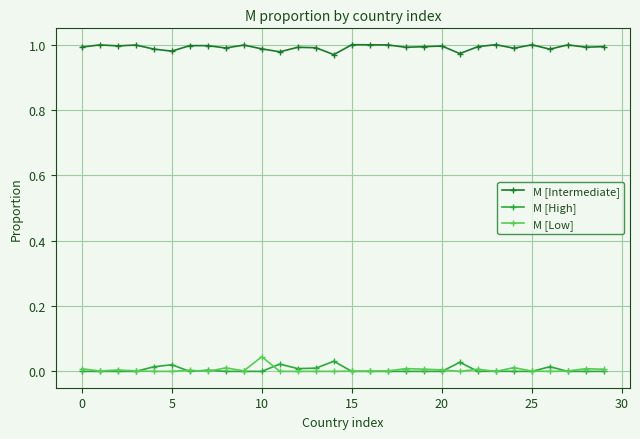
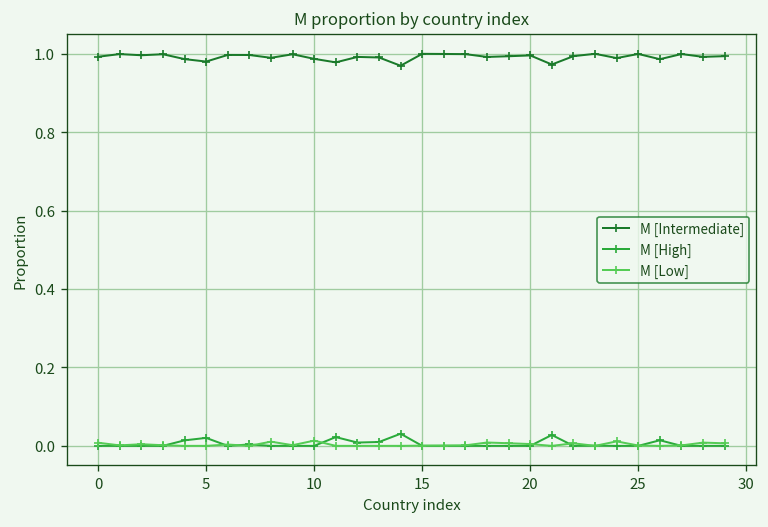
M [Low], 10: 0.04 -> 0.01
